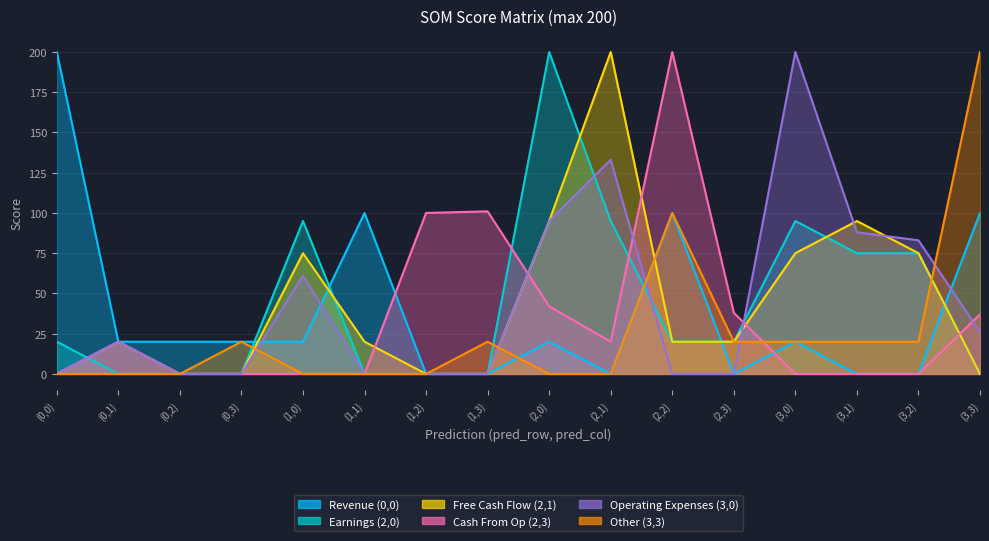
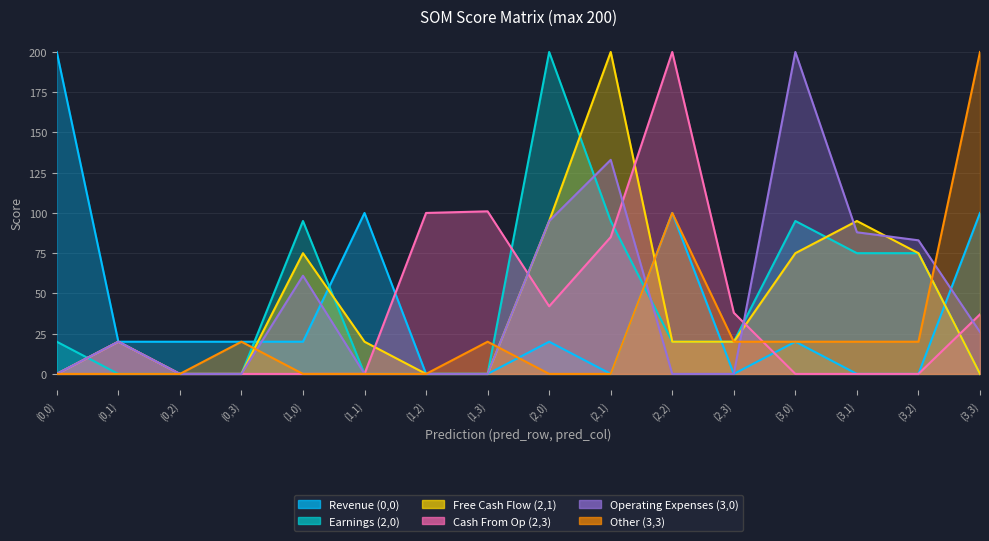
Cash From Op (2,3), (2,1): 20 -> 85
